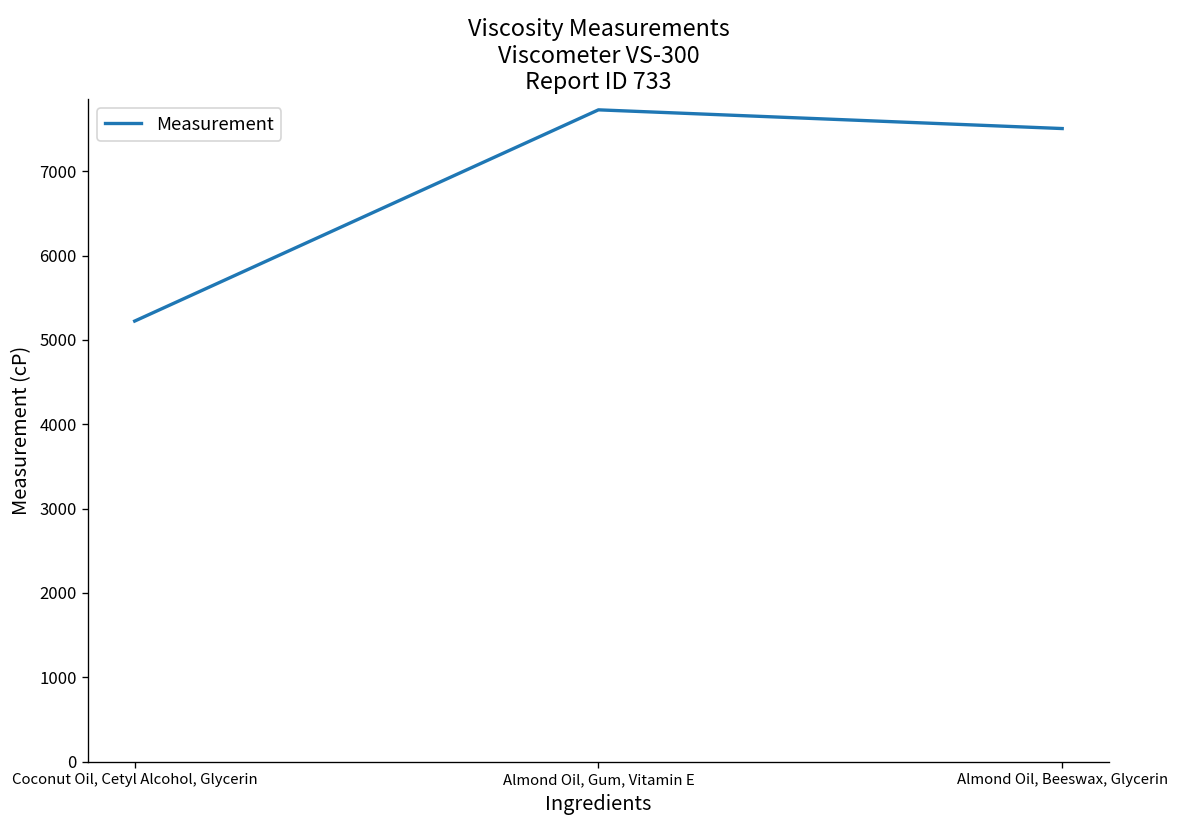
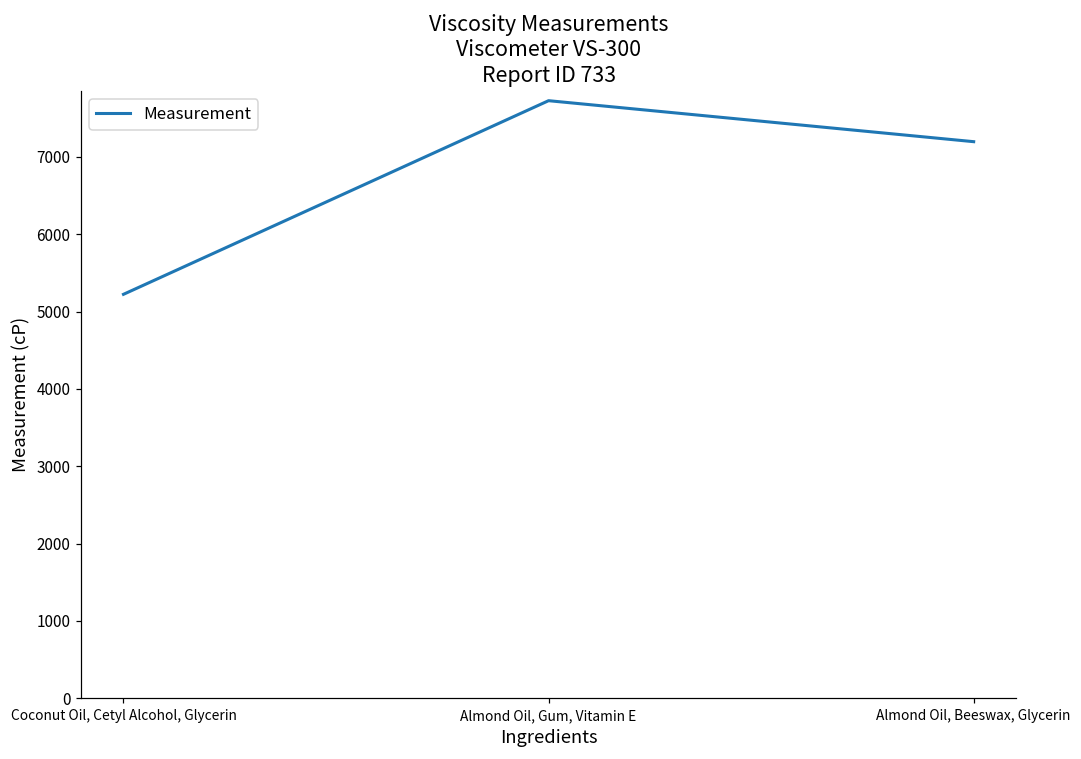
Almond Oil, Beeswax, Glycerin: 7500 -> 7200
